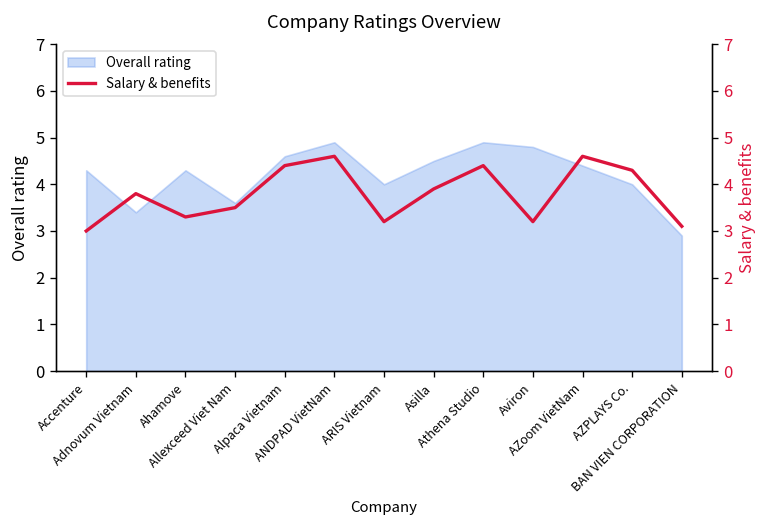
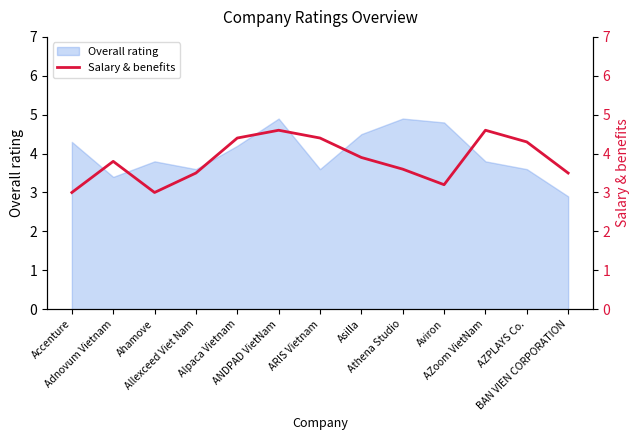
Overall rating, Ahamove: 4.3 -> 3.8
Overall rating, Alpaca Vietnam: 4.6 -> 4.2
Overall rating, ARIS Vietnam: 4.0 -> 3.6
Overall rating, AZoom VietNam: 4.4 -> 3.8
Overall rating, AZPLAYS Co.: 4.0 -> 3.6
Salary & benefits, Ahamove: 3.3 -> 3.0
Salary & benefits, ARIS Vietnam: 3.2 -> 4.4
Salary & benefits, Athena Studio: 4.4 -> 3.6
Salary & benefits, BAN VIEN CORPORATION: 3.1 -> 3.5
